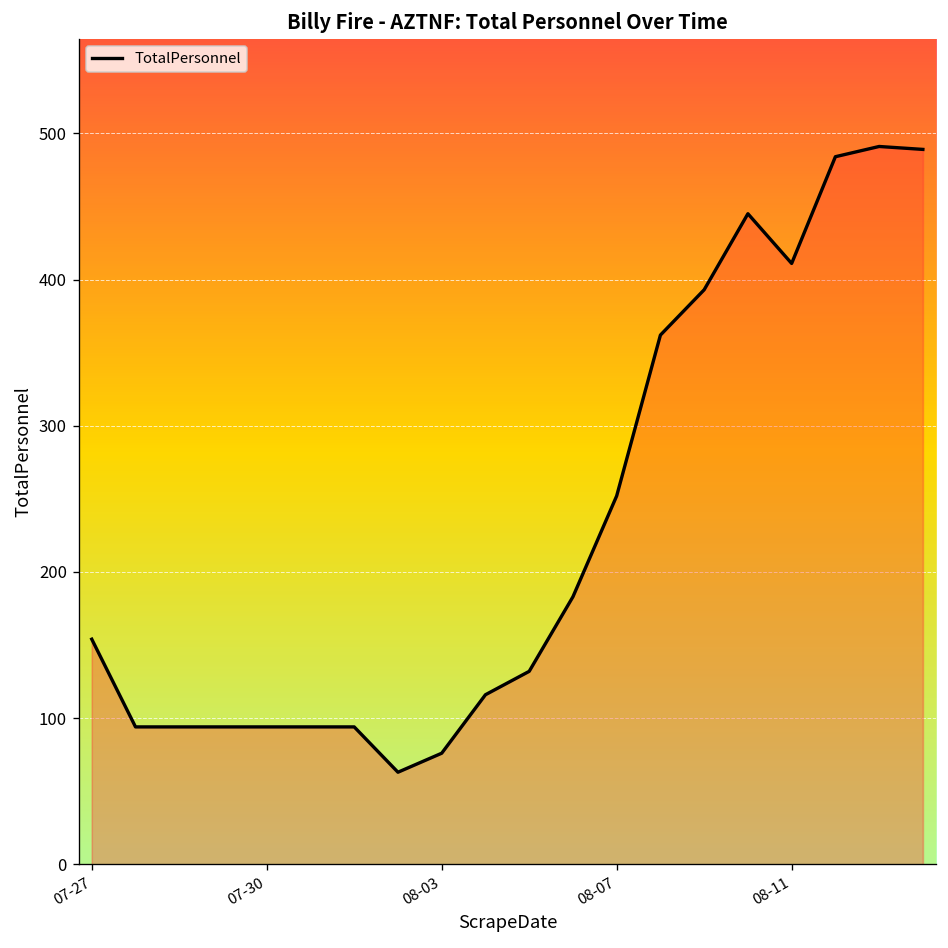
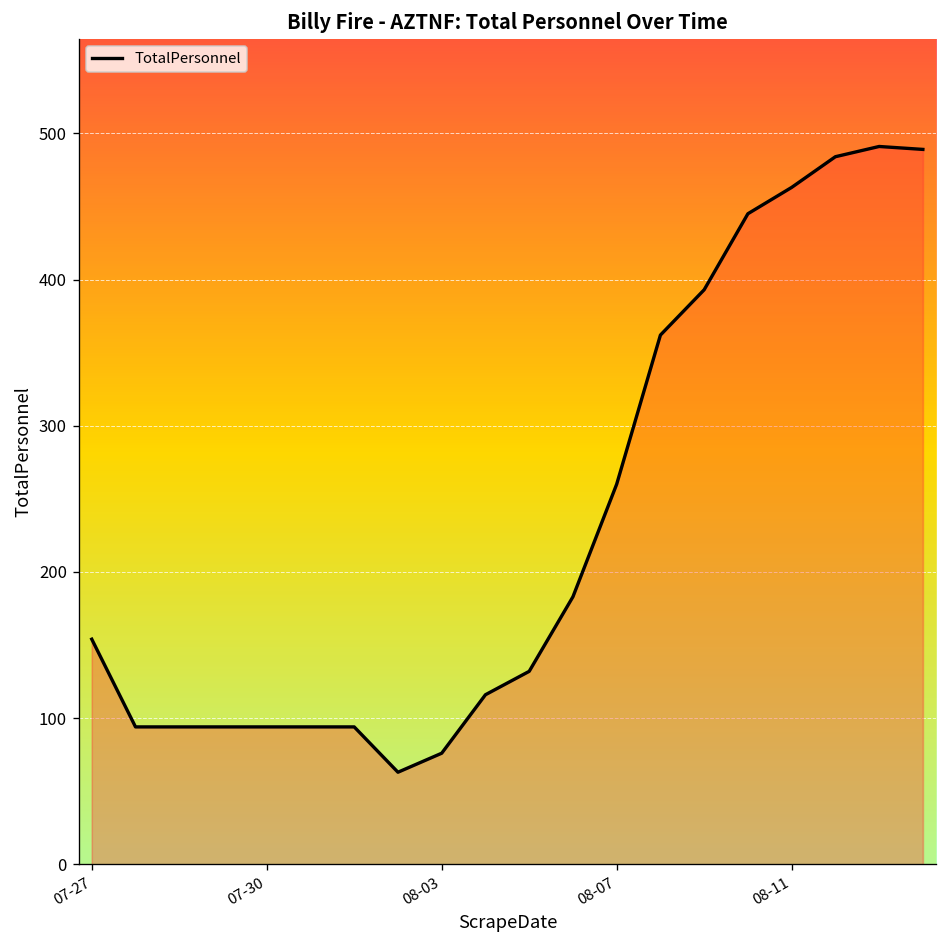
08-07: 252 -> 260
08-11: 411 -> 463
